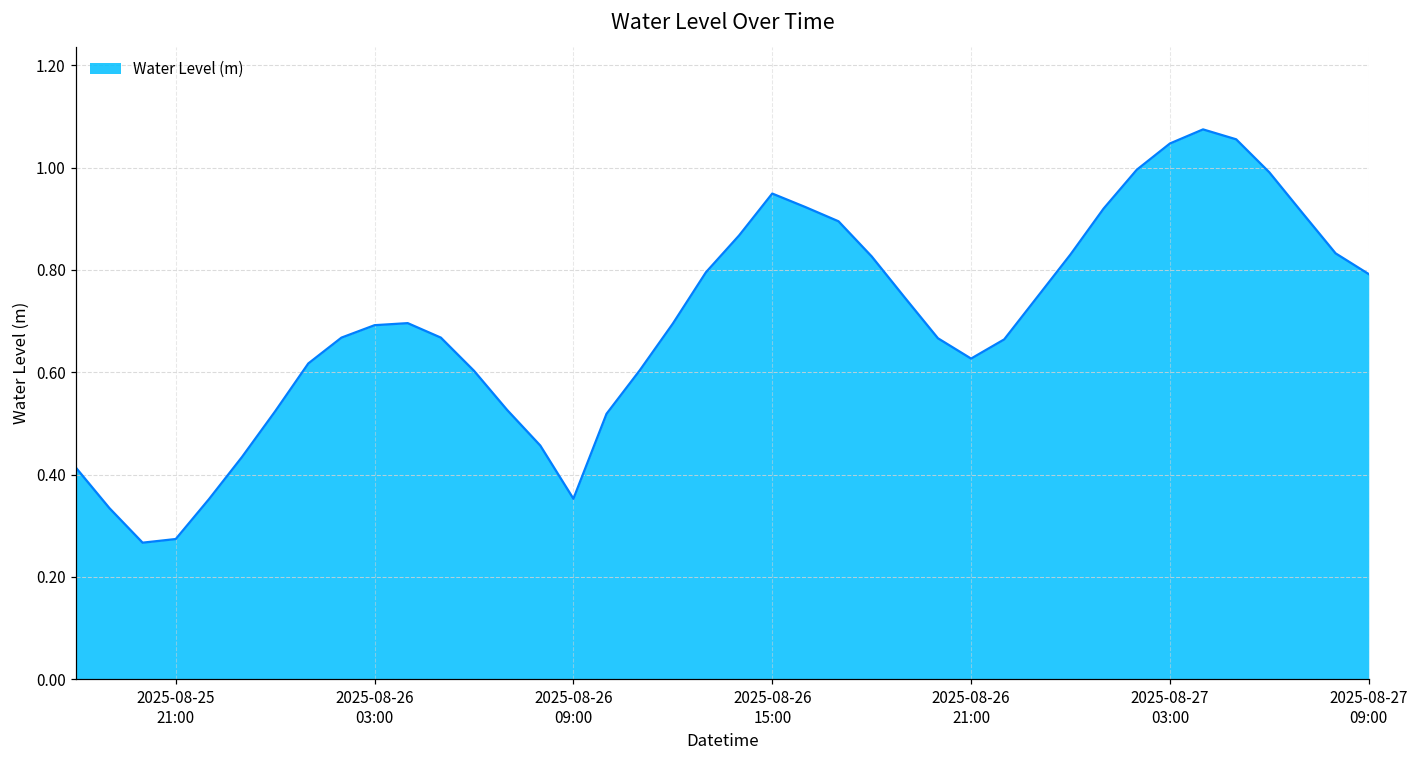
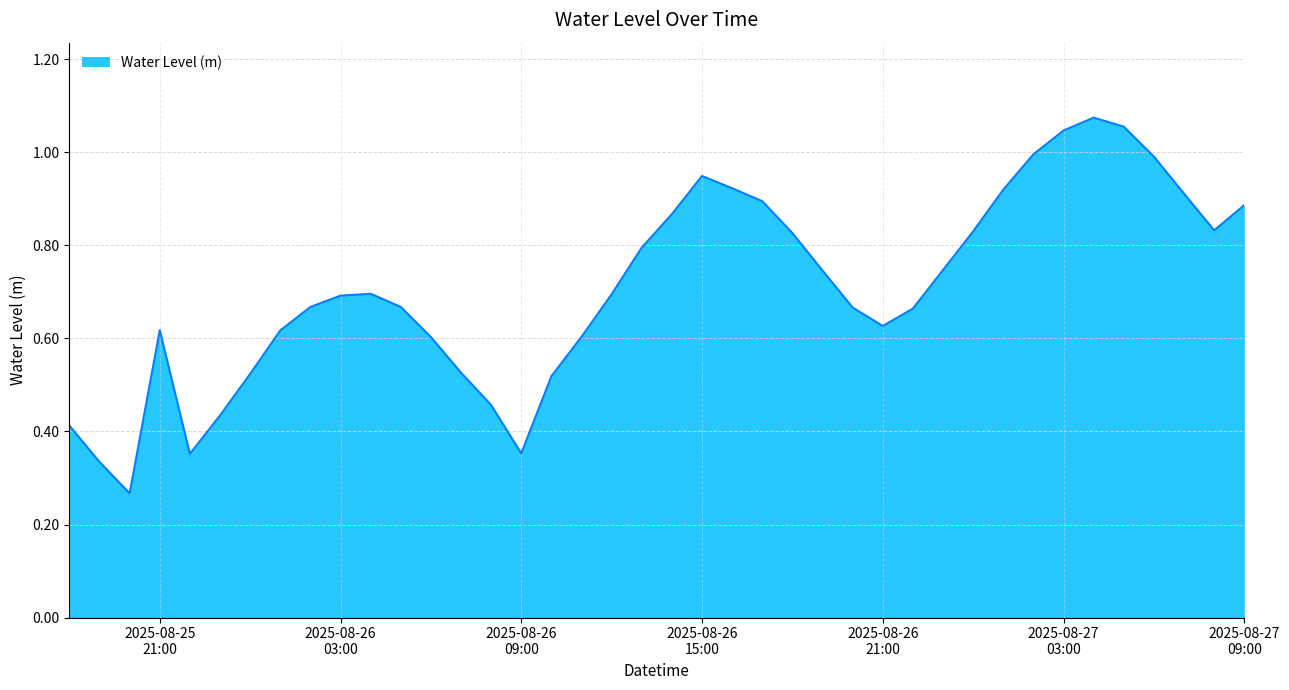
2025-08-25 21:00: 0.27 -> 0.62
2025-08-27 09:00: 0.79 -> 0.89
